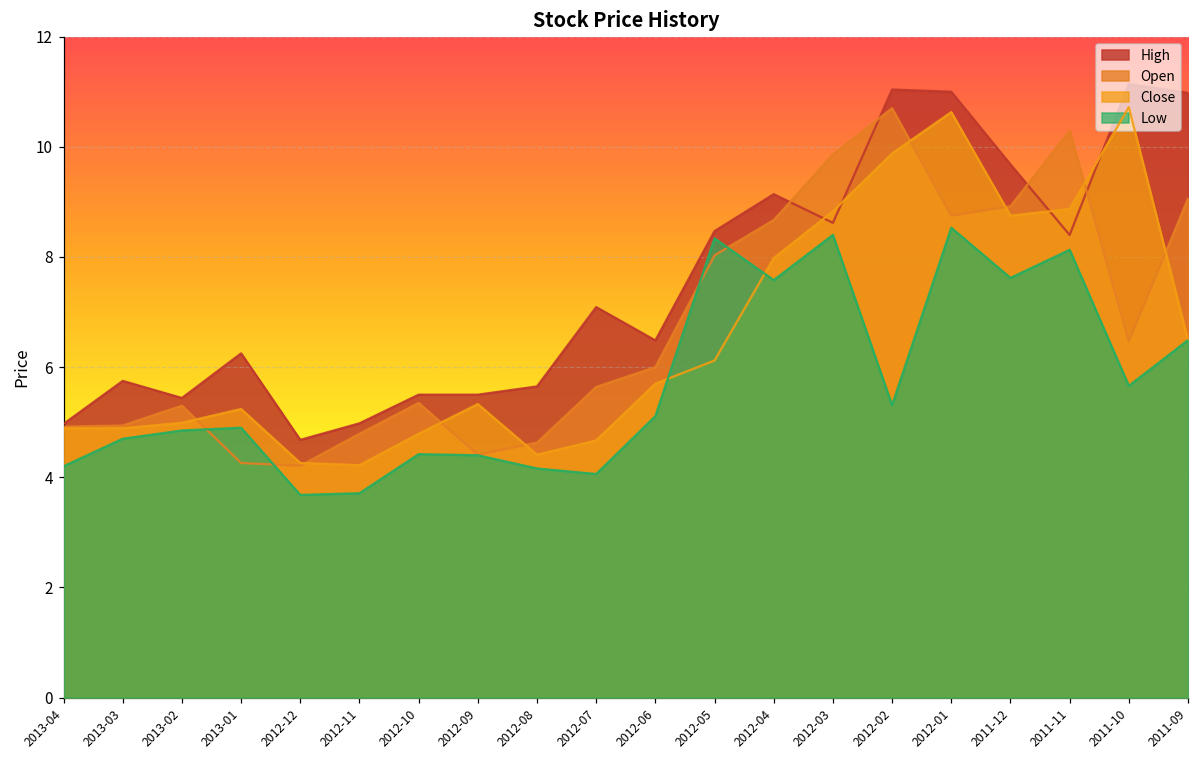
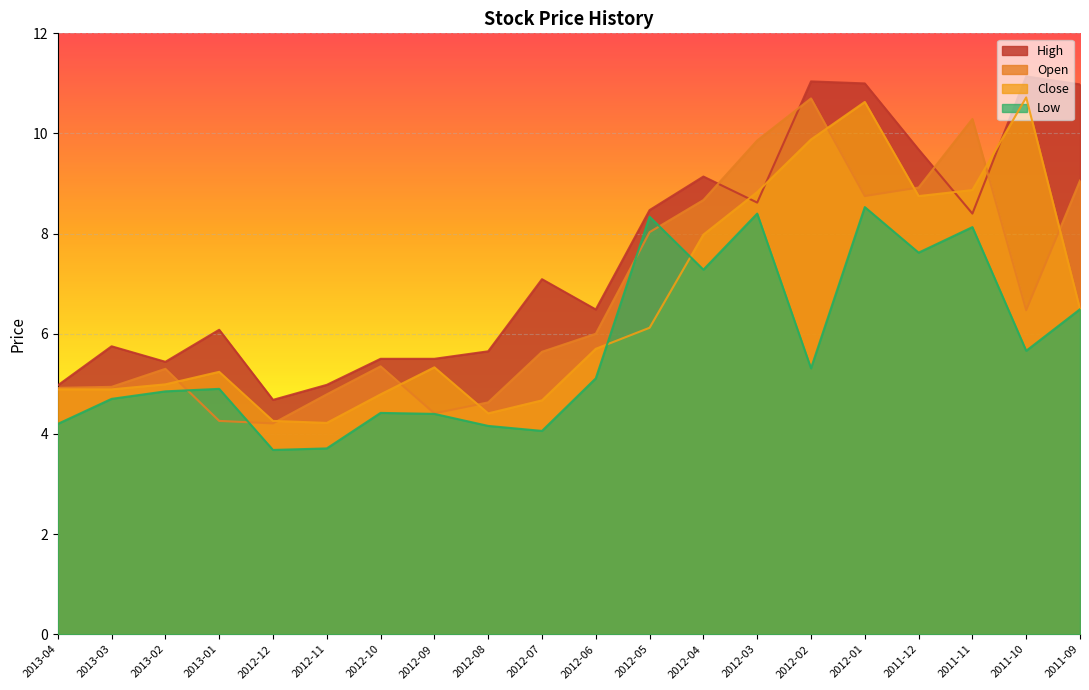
High, 2013-01: 6.3 -> 6.1
Low, 2012-04: 7.6 -> 7.3
